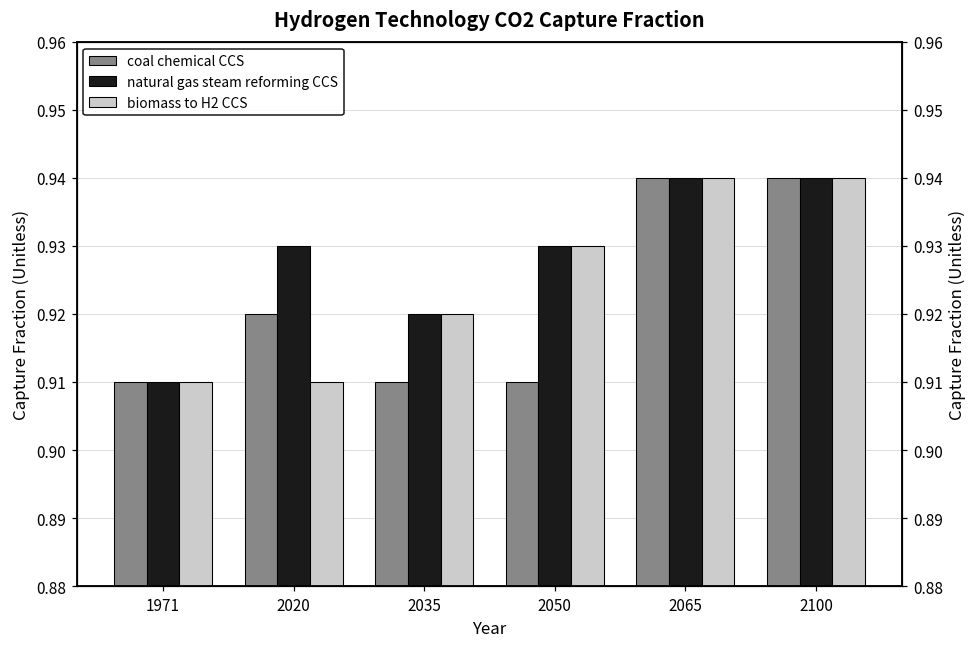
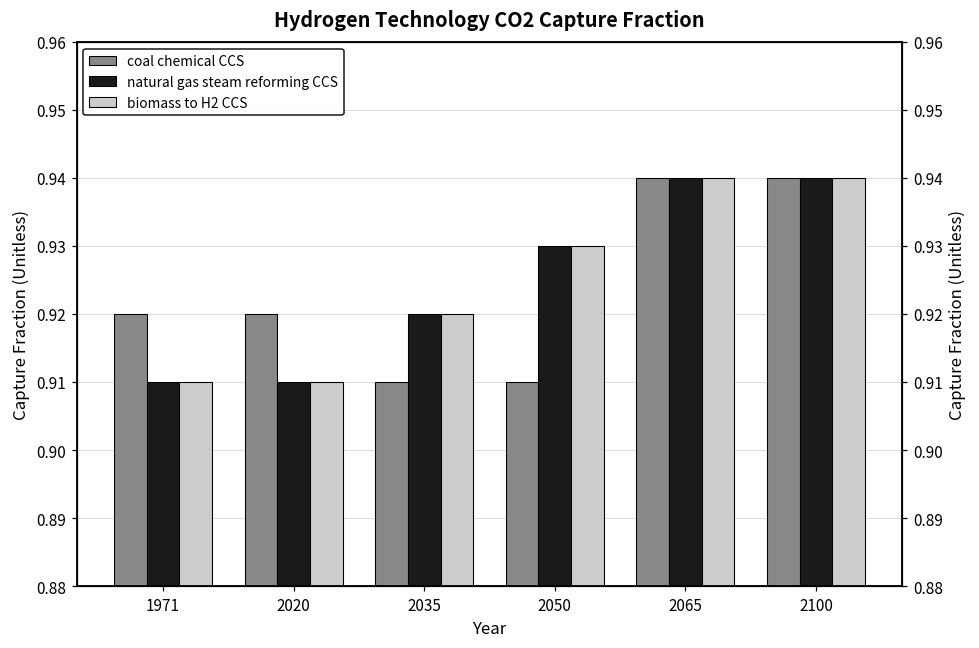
coal chemical CCS, 1971: 0.91 -> 0.92
natural gas steam reforming CCS, 2020: 0.93 -> 0.91
